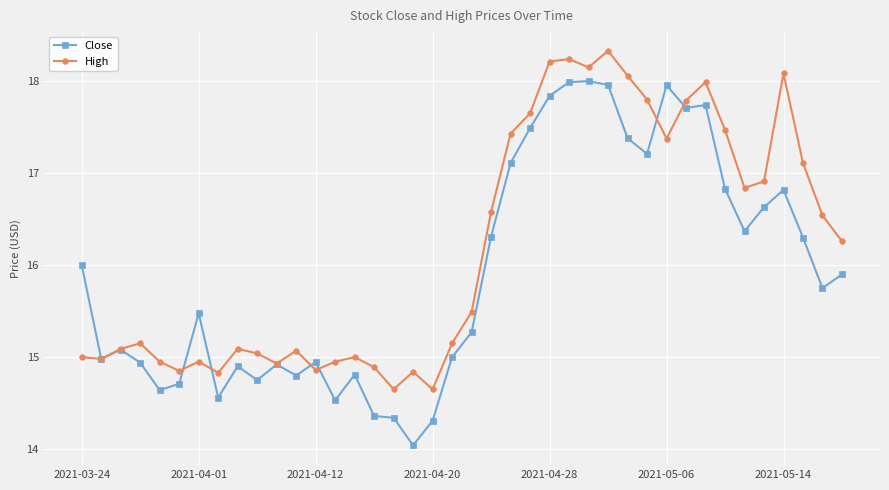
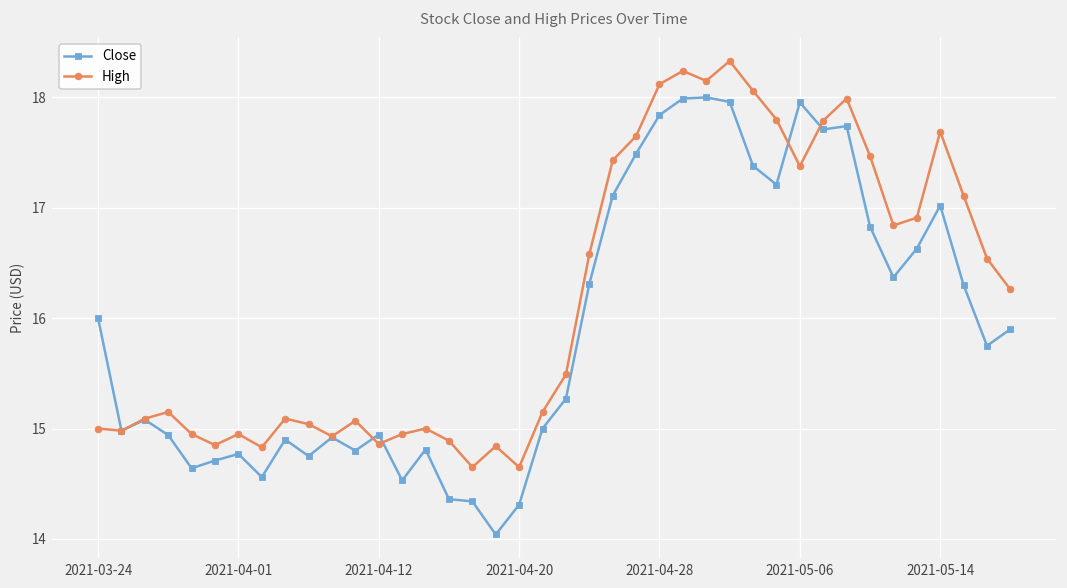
Close, 2021-04-01: 15.5 -> 14.8
High, 2021-04-28: 18.2 -> 18.1
Close, 2021-05-14: 16.8 -> 17.0
High, 2021-05-14: 18.1 -> 17.7
